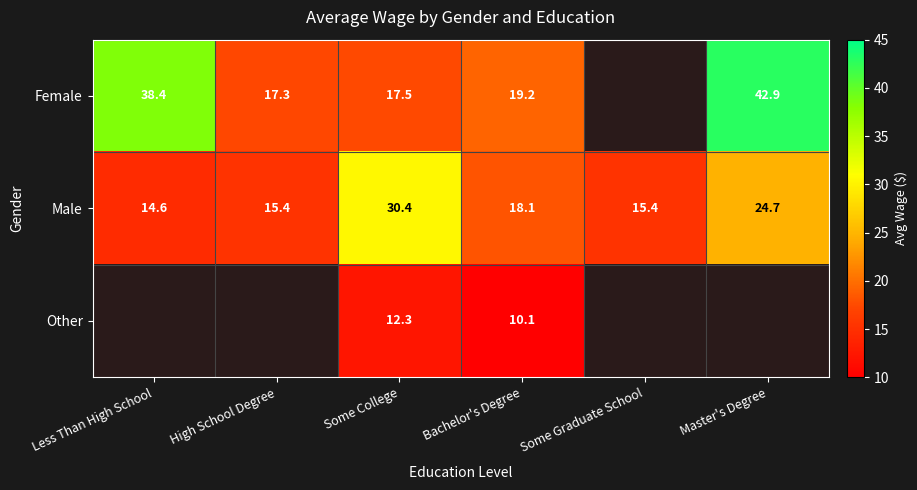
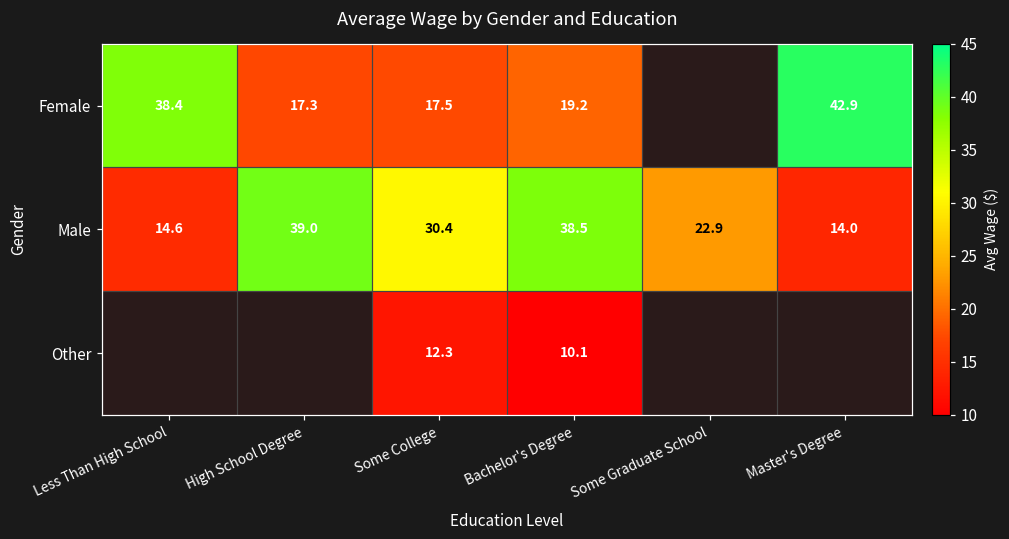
Male, High School Degree: 15.4 -> 39.0
Male, Bachelor's Degree: 18.1 -> 38.5
Male, Some Graduate School: 15.4 -> 22.9
Male, Master's Degree: 24.7 -> 14.0
